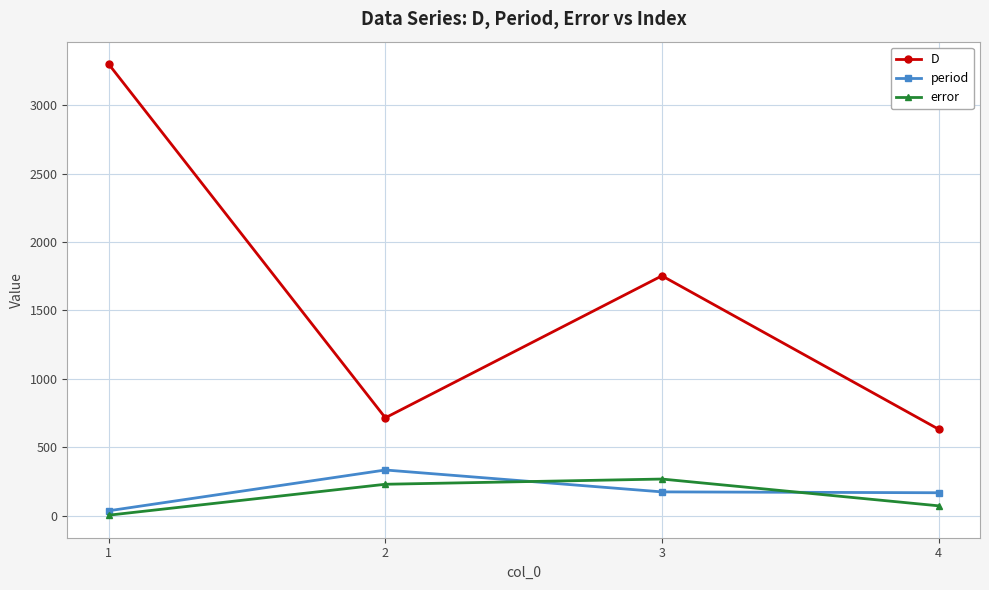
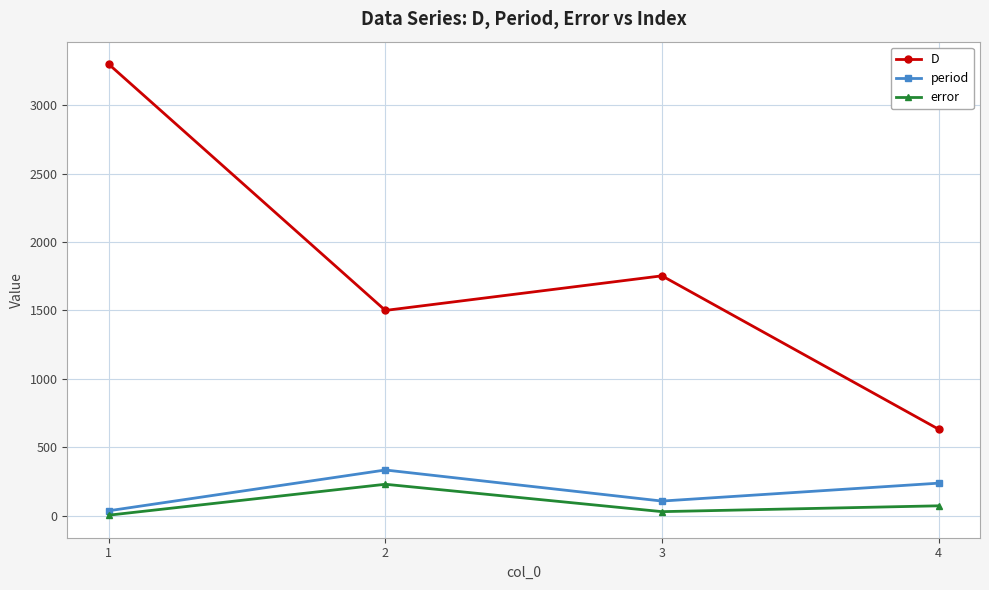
D, 2: 720 -> 1500
period, 3: 170 -> 110
error, 3: 270 -> 30
period, 4: 170 -> 240
